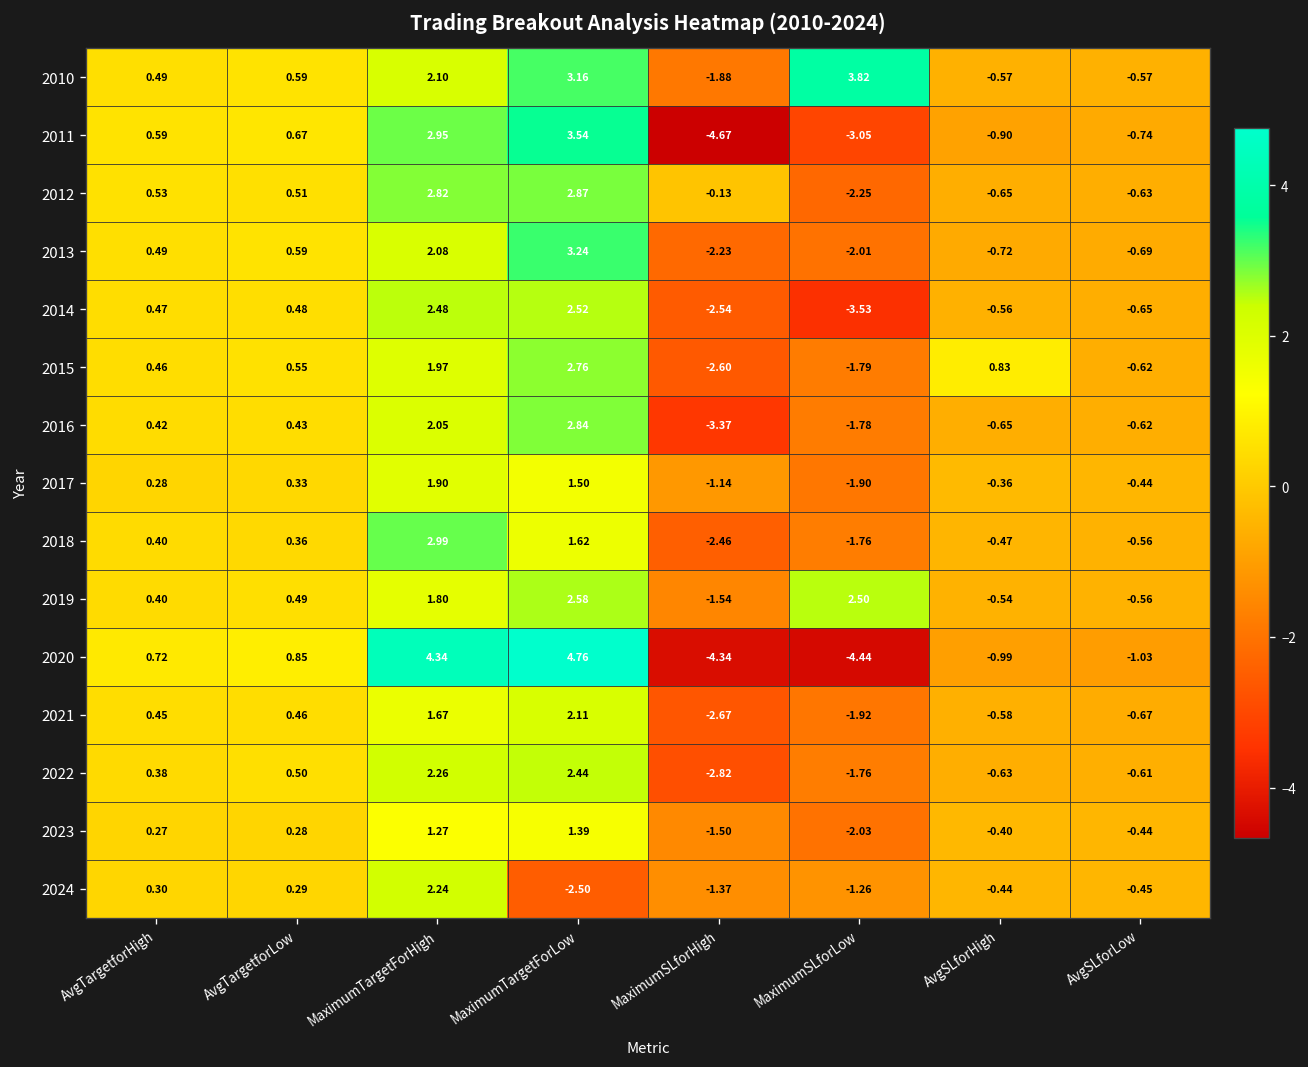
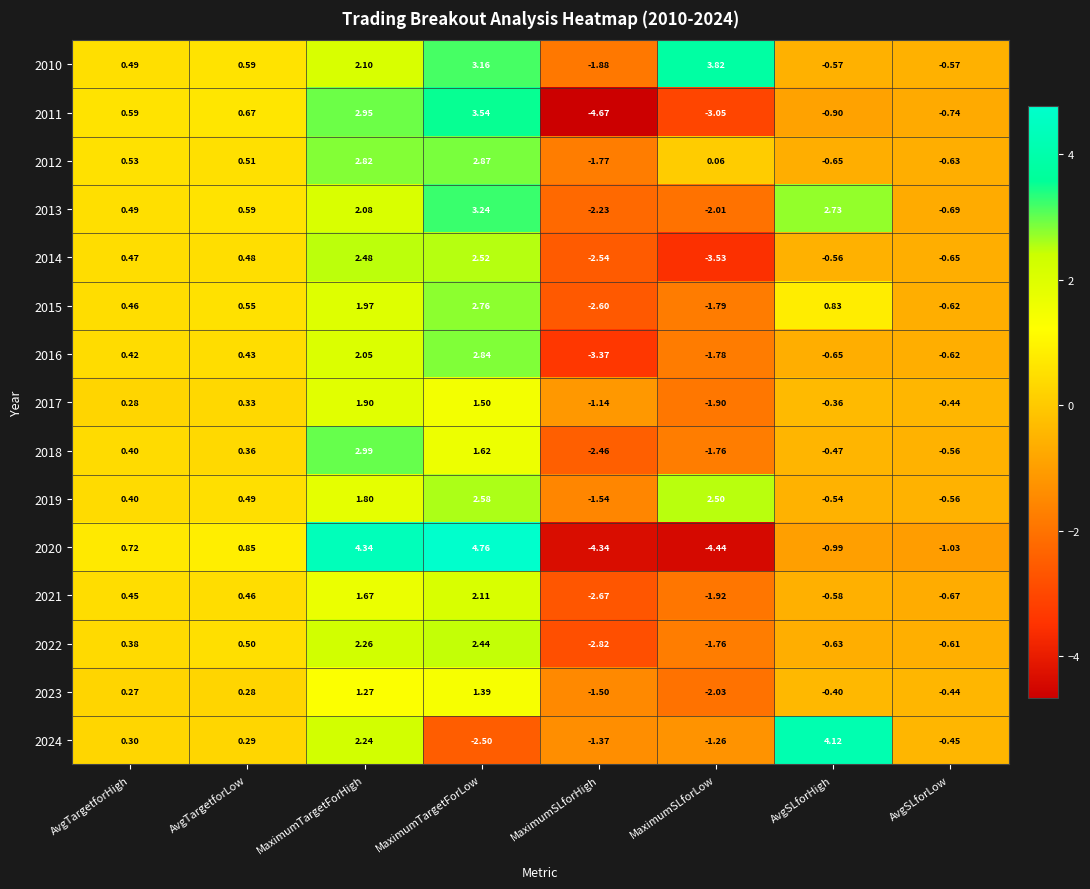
2012, MaximumSLforHigh: -0.13 -> -1.77
2012, MaximumSLforLow: -2.25 -> 0.06
2013, AvgSLforHigh: -0.72 -> 2.73
2024, AvgSLforHigh: -0.44 -> 4.12
